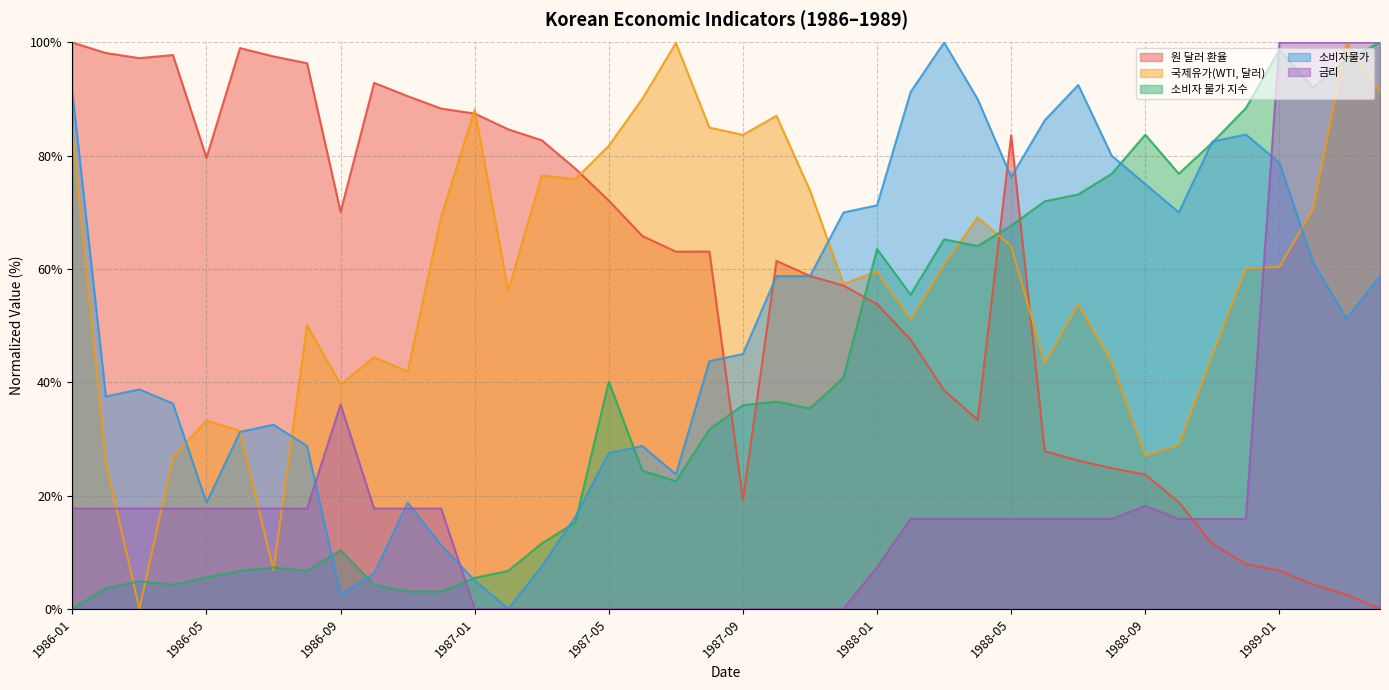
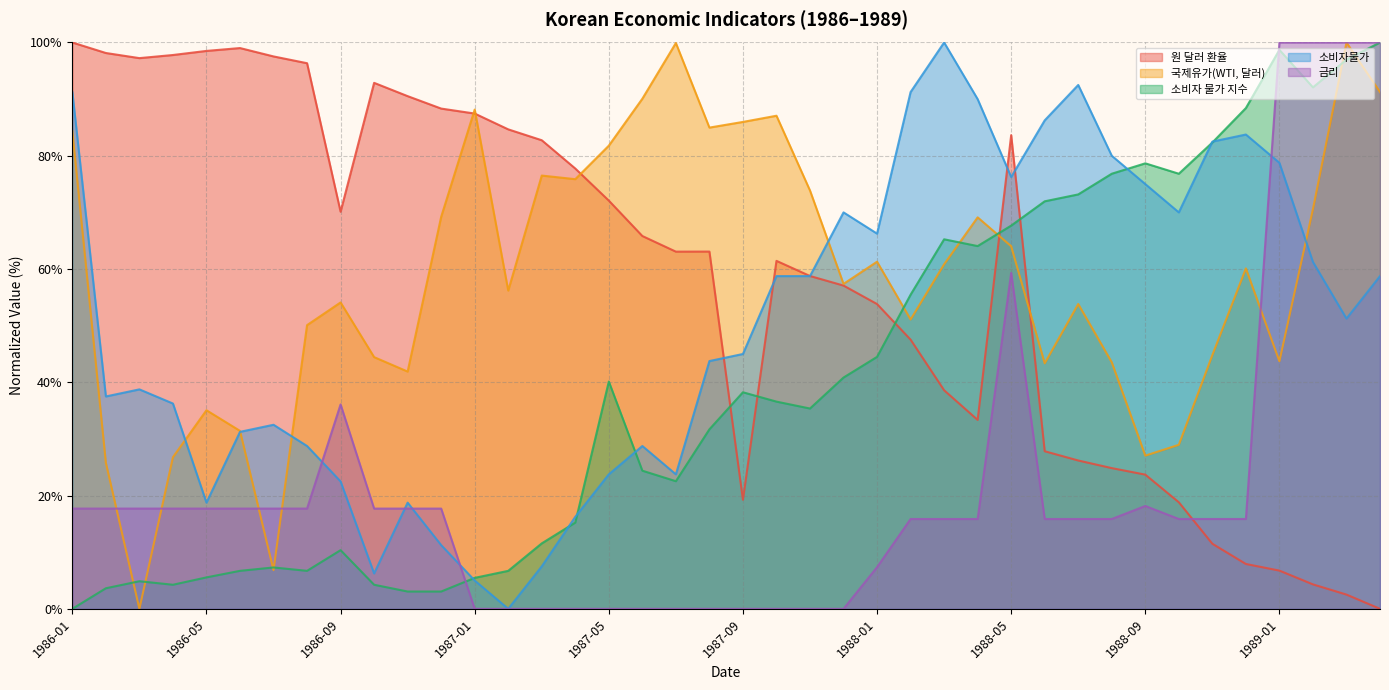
원 달러 환율, 1986-05: 80% -> 99%
국제유가(WTI, 달러), 1986-05: 33% -> 35%
국제유가(WTI, 달러), 1986-09: 40% -> 54%
소비자물가, 1986-09: 2% -> 22%
소비자물가, 1987-05: 28% -> 24%
국제유가(WTI, 달러), 1987-09: 84% -> 86%
소비자 물가 지수, 1987-09: 36% -> 38%
국제유가(WTI, 달러), 1988-01: 60% -> 61%
소비자 물가 지수, 1988-01: 64% -> 44%
소비자물가, 1988-01: 71% -> 66%
금리, 1988-05: 16% -> 59%
소비자 물가 지수, 1988-09: 84% -> 79%
국제유가(WTI, 달러), 1989-01: 60% -> 44%
